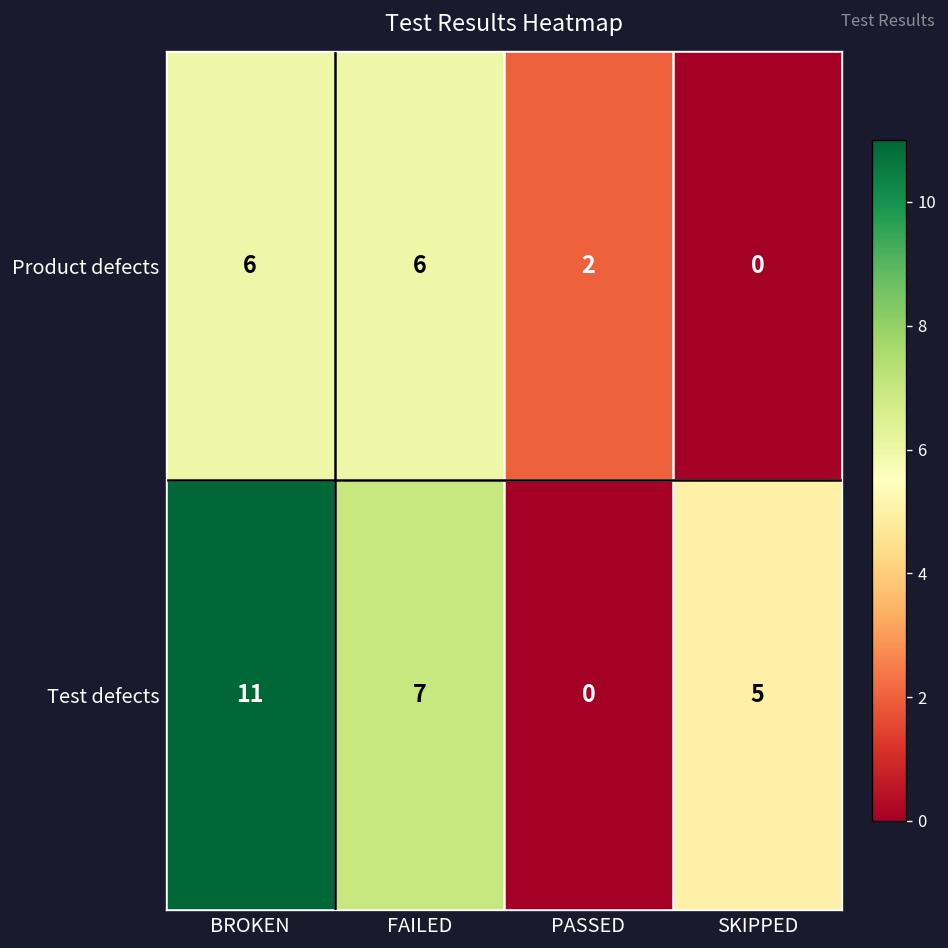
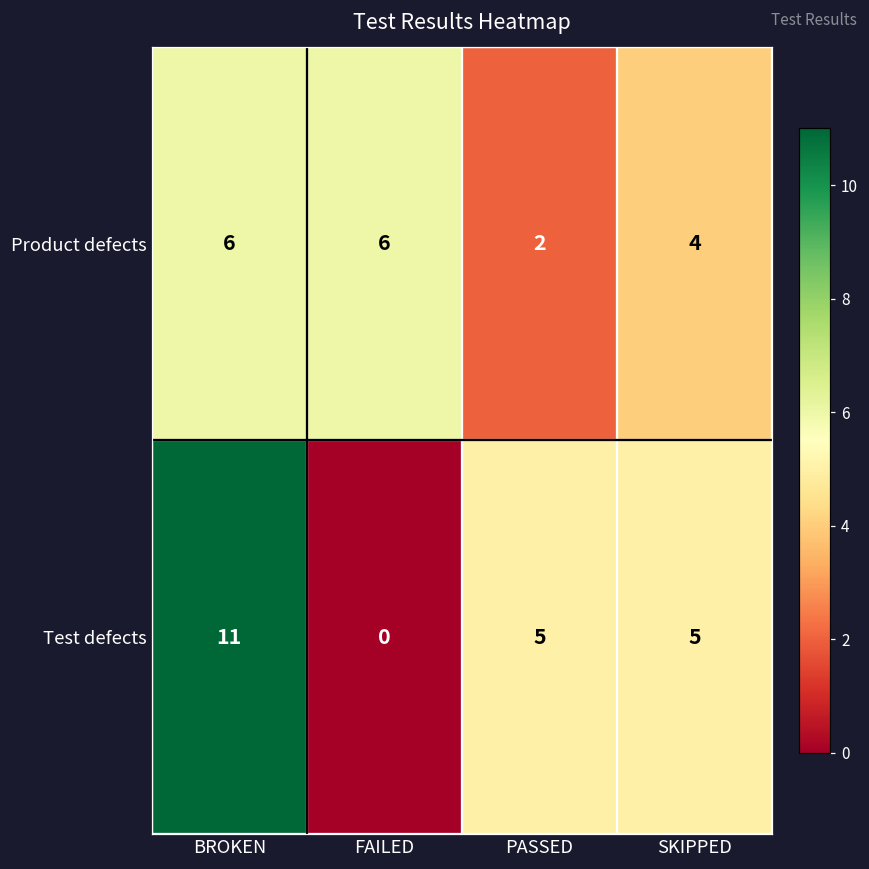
Product defects, SKIPPED: 0 -> 4
Test defects, FAILED: 7 -> 0
Test defects, PASSED: 0 -> 5
